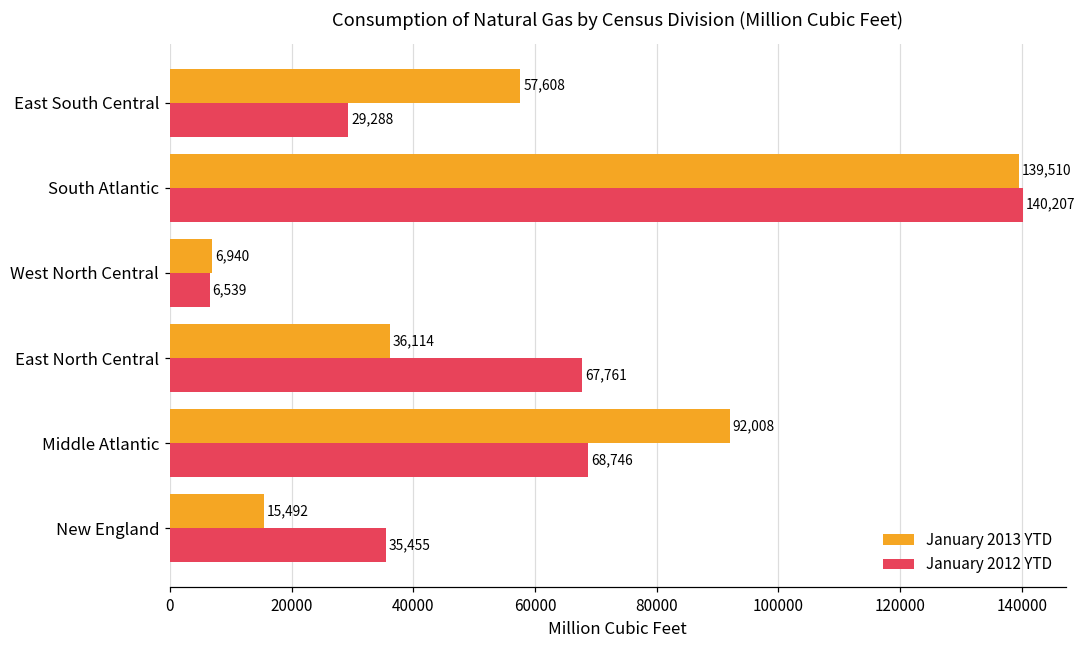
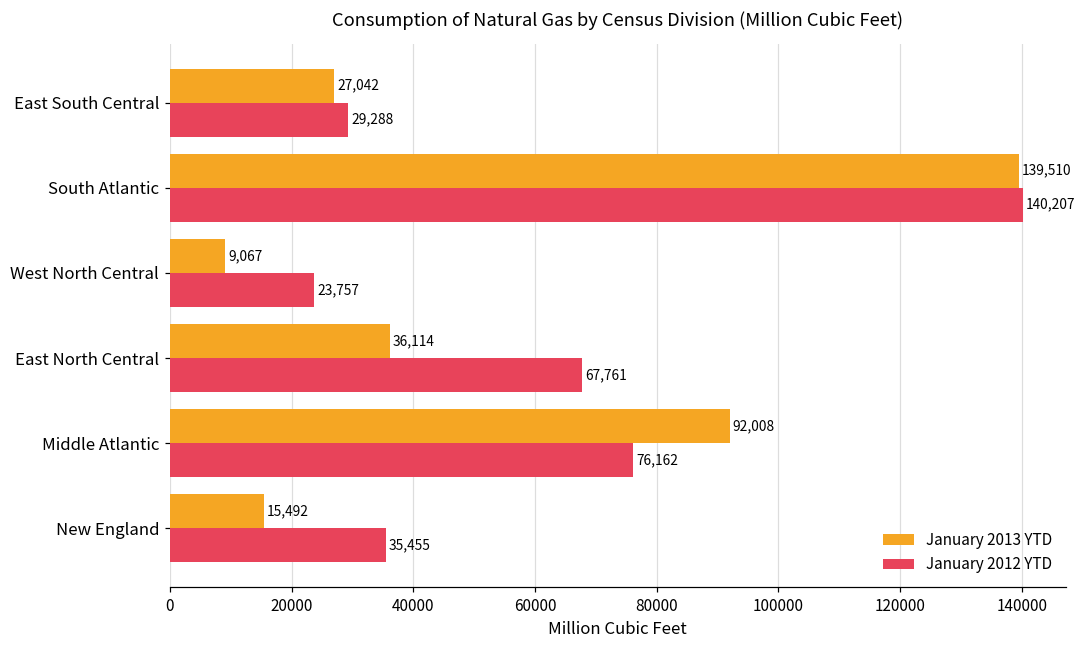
January 2013 YTD, East South Central: 57,608 -> 27,042
January 2013 YTD, West North Central: 6,940 -> 9,067
January 2012 YTD, West North Central: 6,539 -> 23,757
January 2012 YTD, Middle Atlantic: 68,746 -> 76,162
